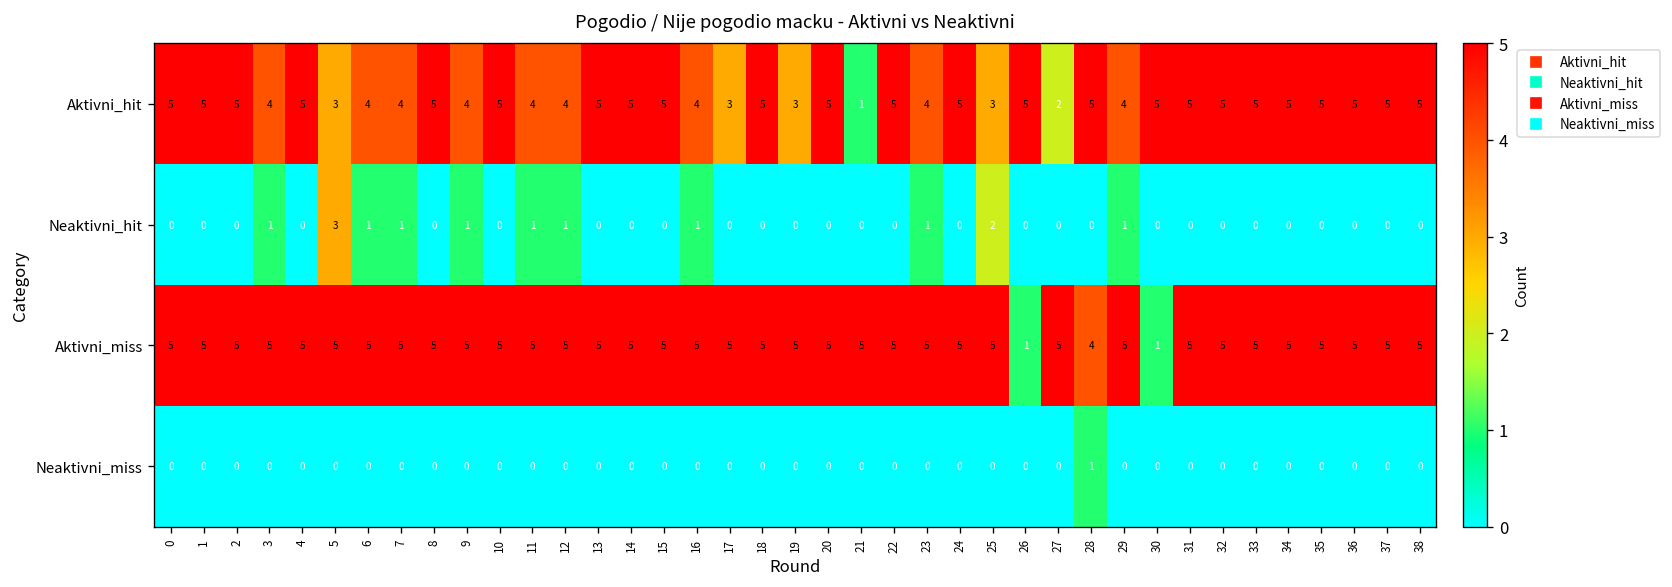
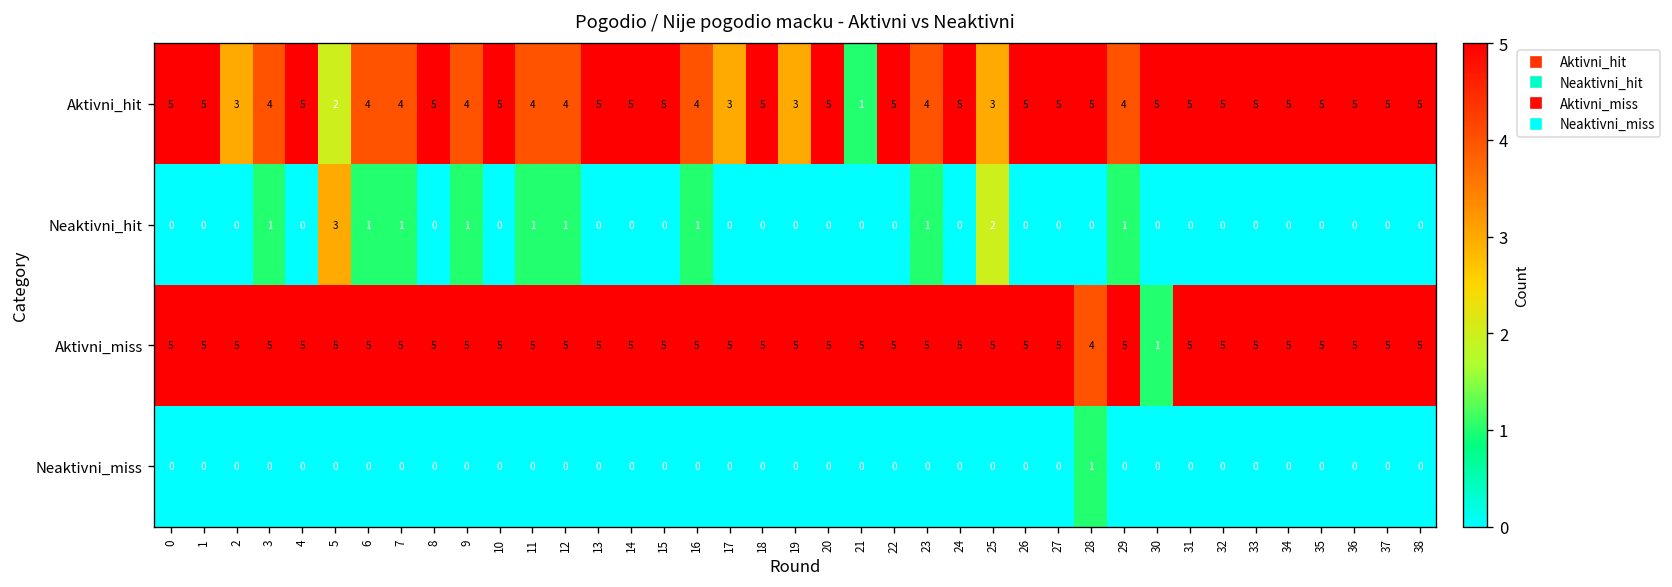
Aktivni_hit, 2: 5 -> 3
Aktivni_hit, 5: 3 -> 2
Aktivni_hit, 27: 2 -> 5
Aktivni_miss, 26: 1 -> 5
